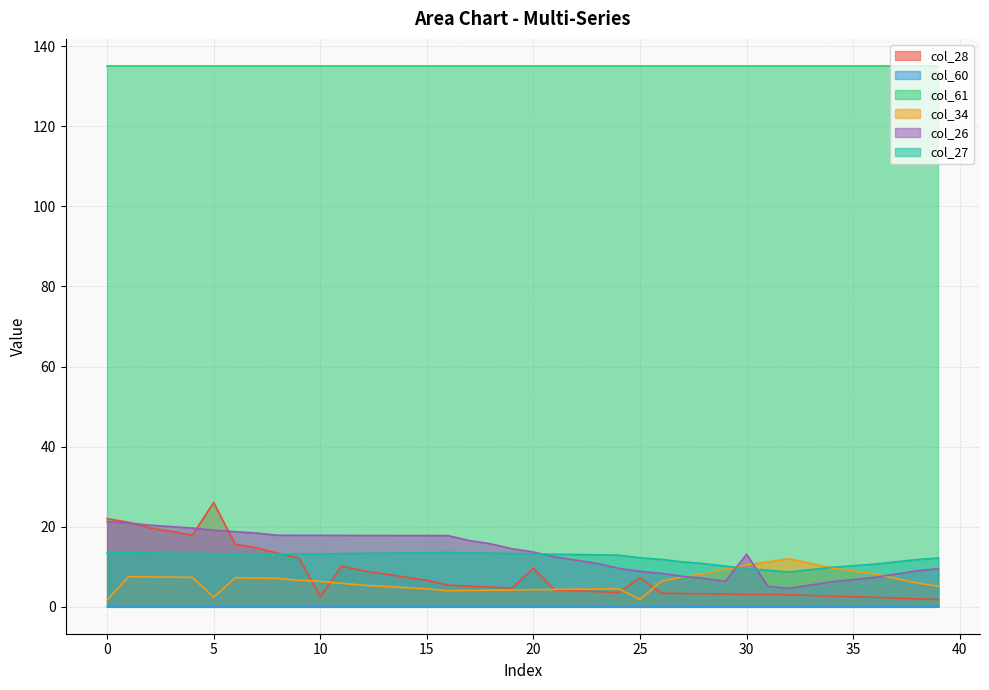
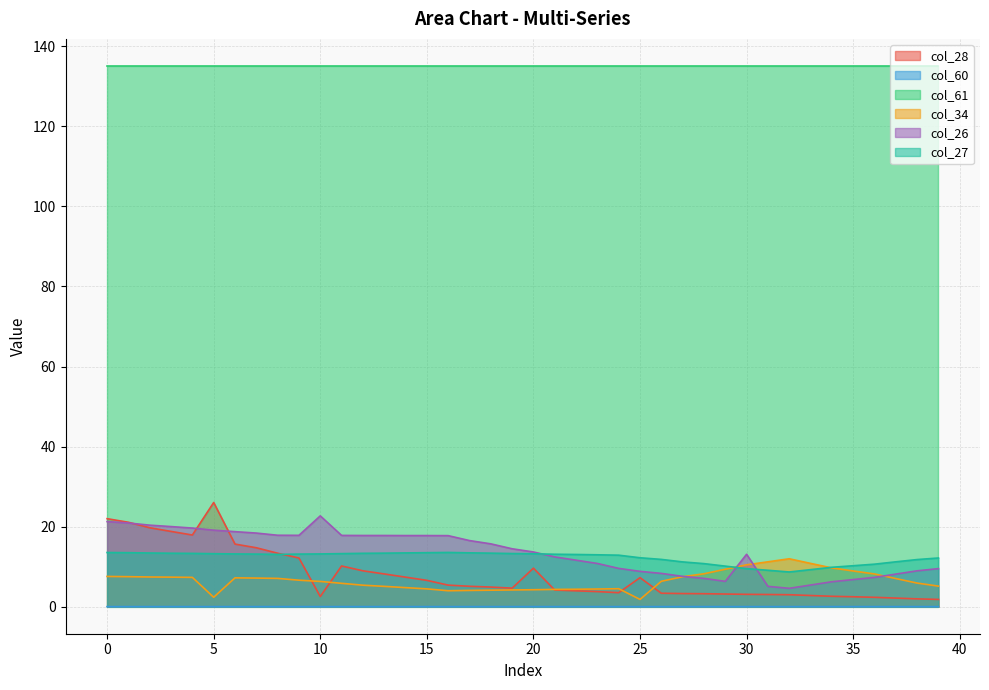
col_34, 0: 2 -> 8
col_26, 10: 18 -> 23
